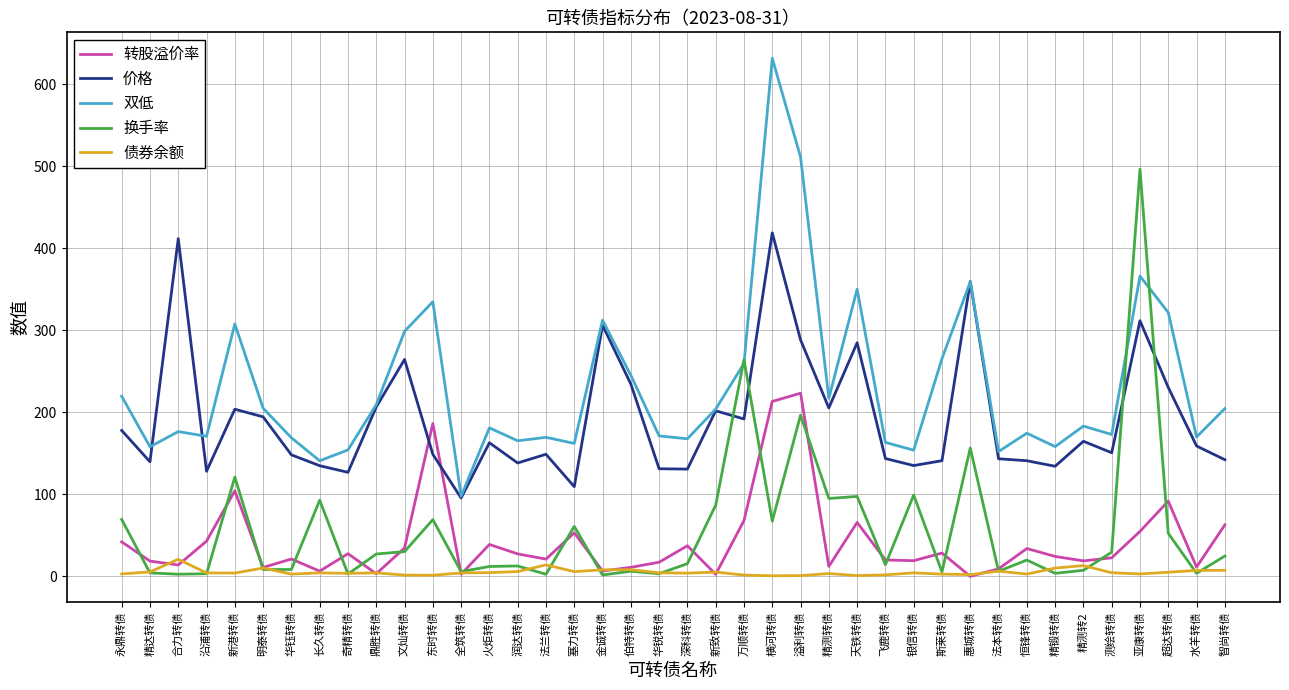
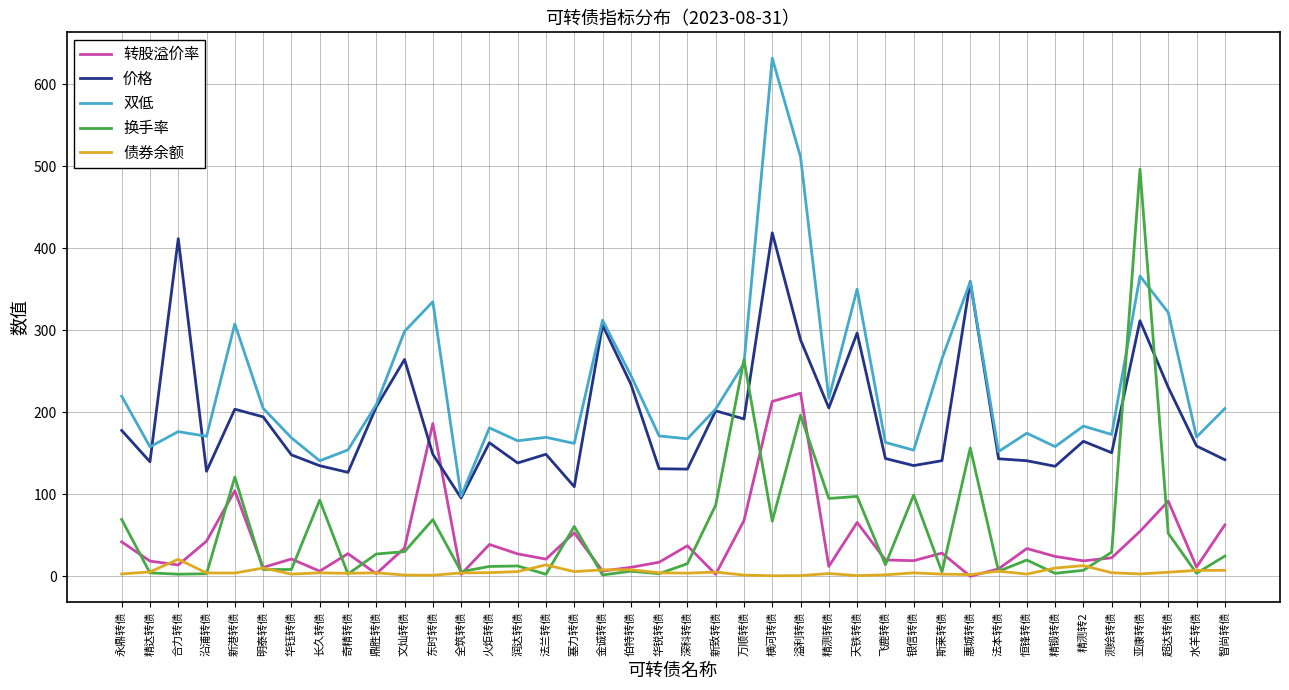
价格, 天铁转债: 280 -> 300
